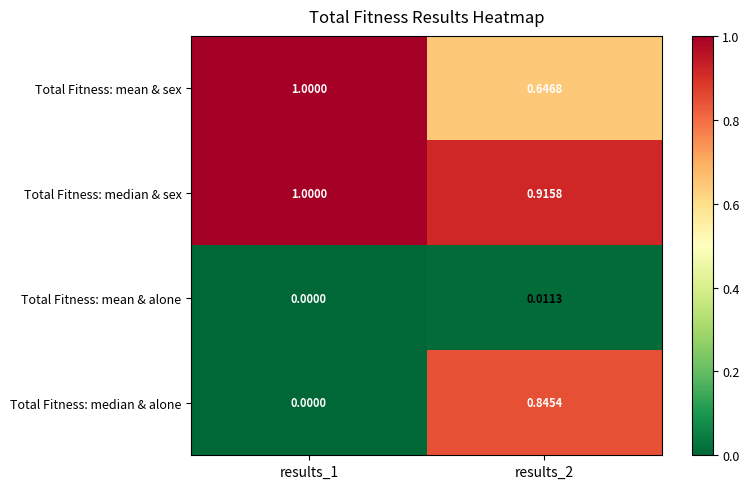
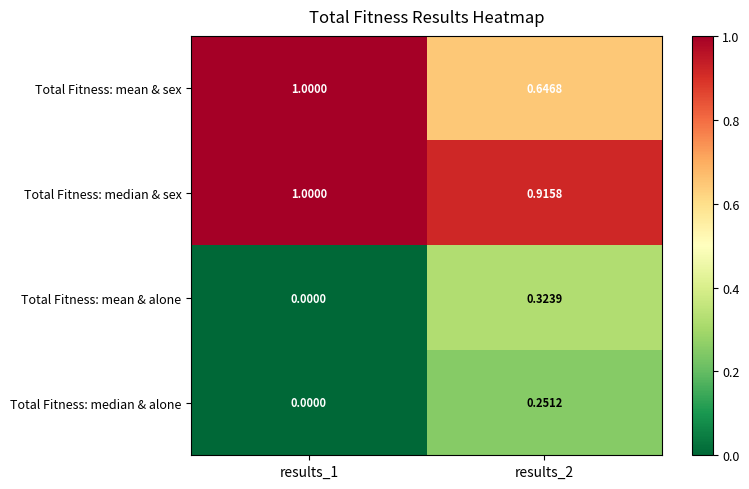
Total Fitness: mean & alone, results_2: 0.0113 -> 0.3239
Total Fitness: median & alone, results_2: 0.8454 -> 0.2512
